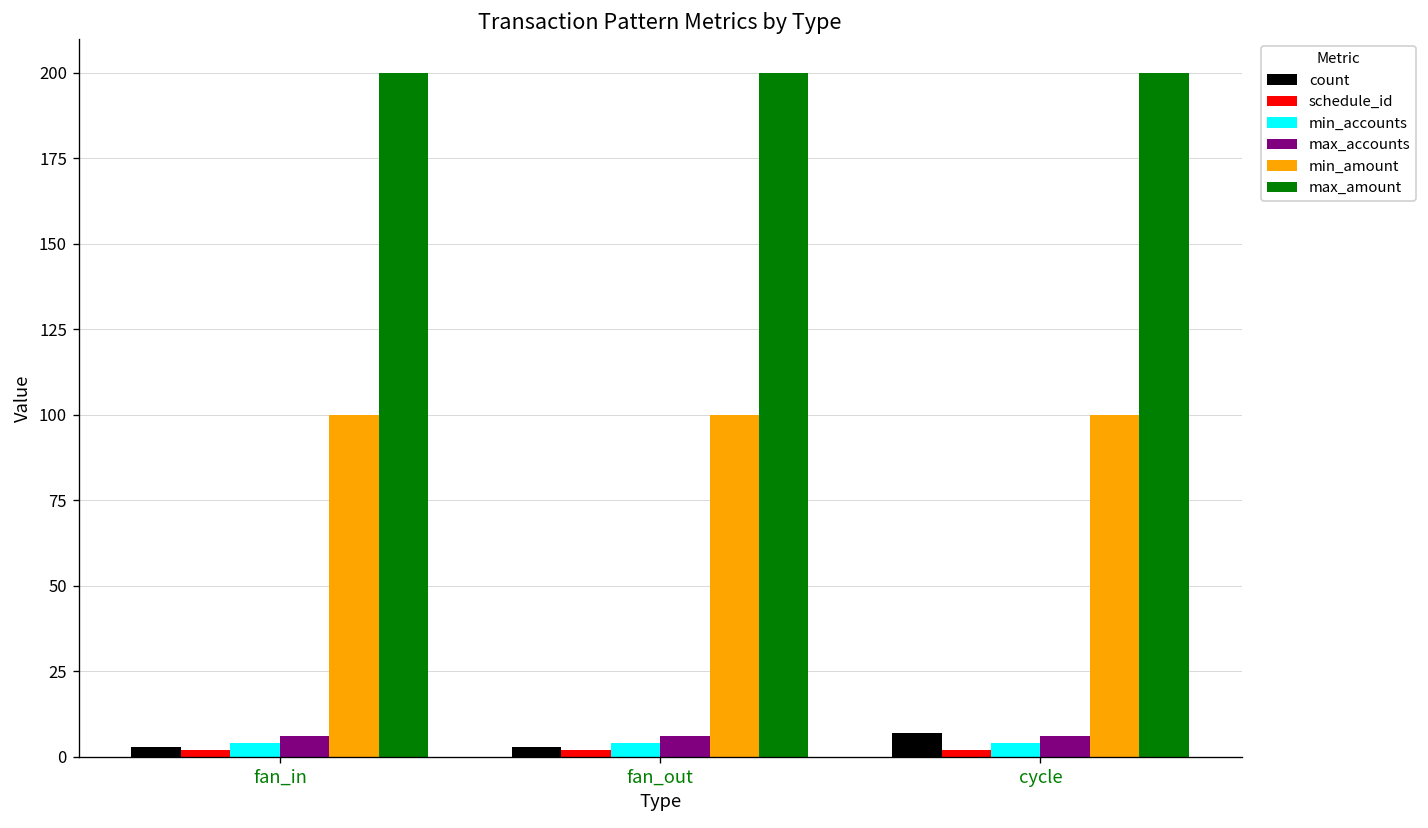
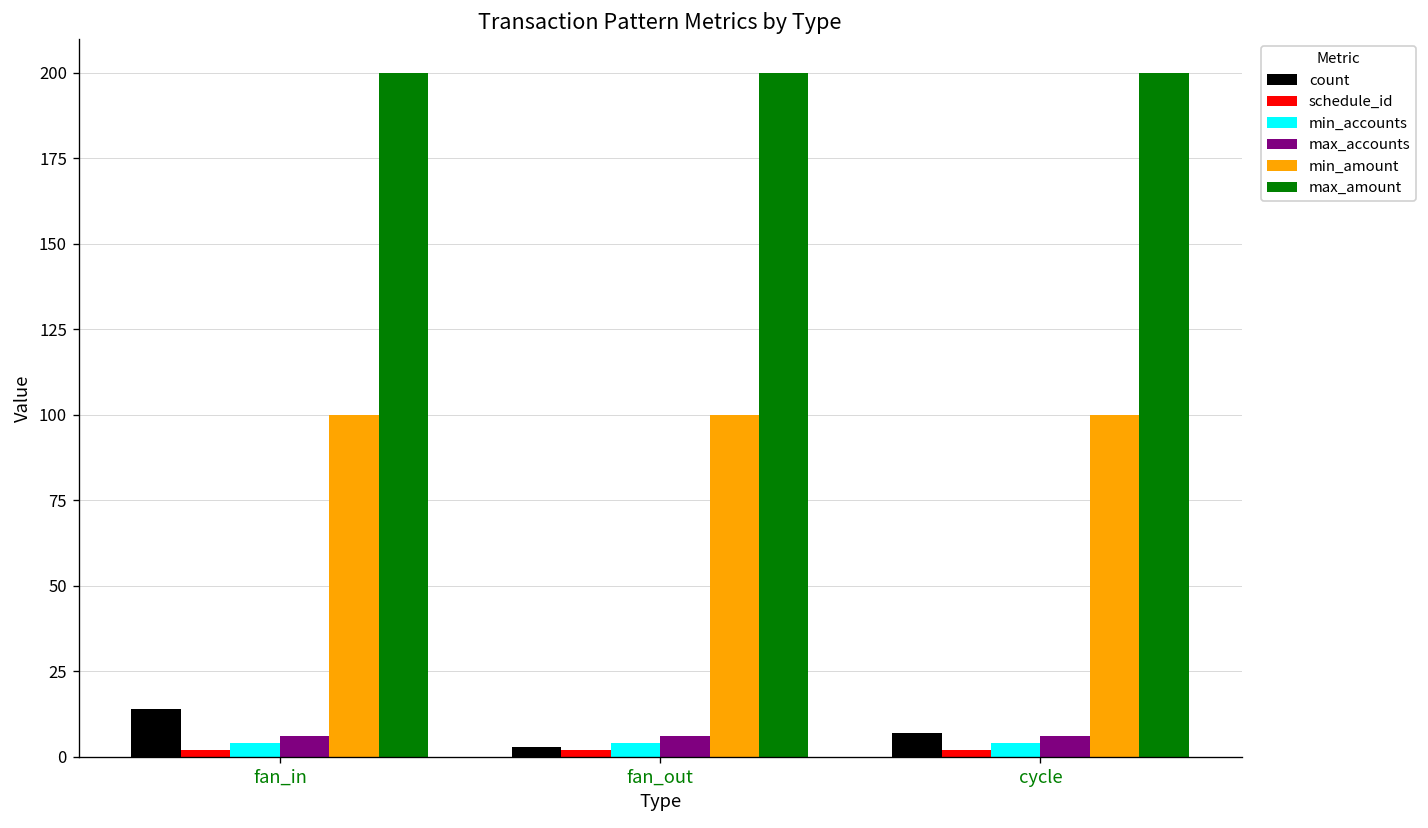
count, fan_in: 3 -> 14
